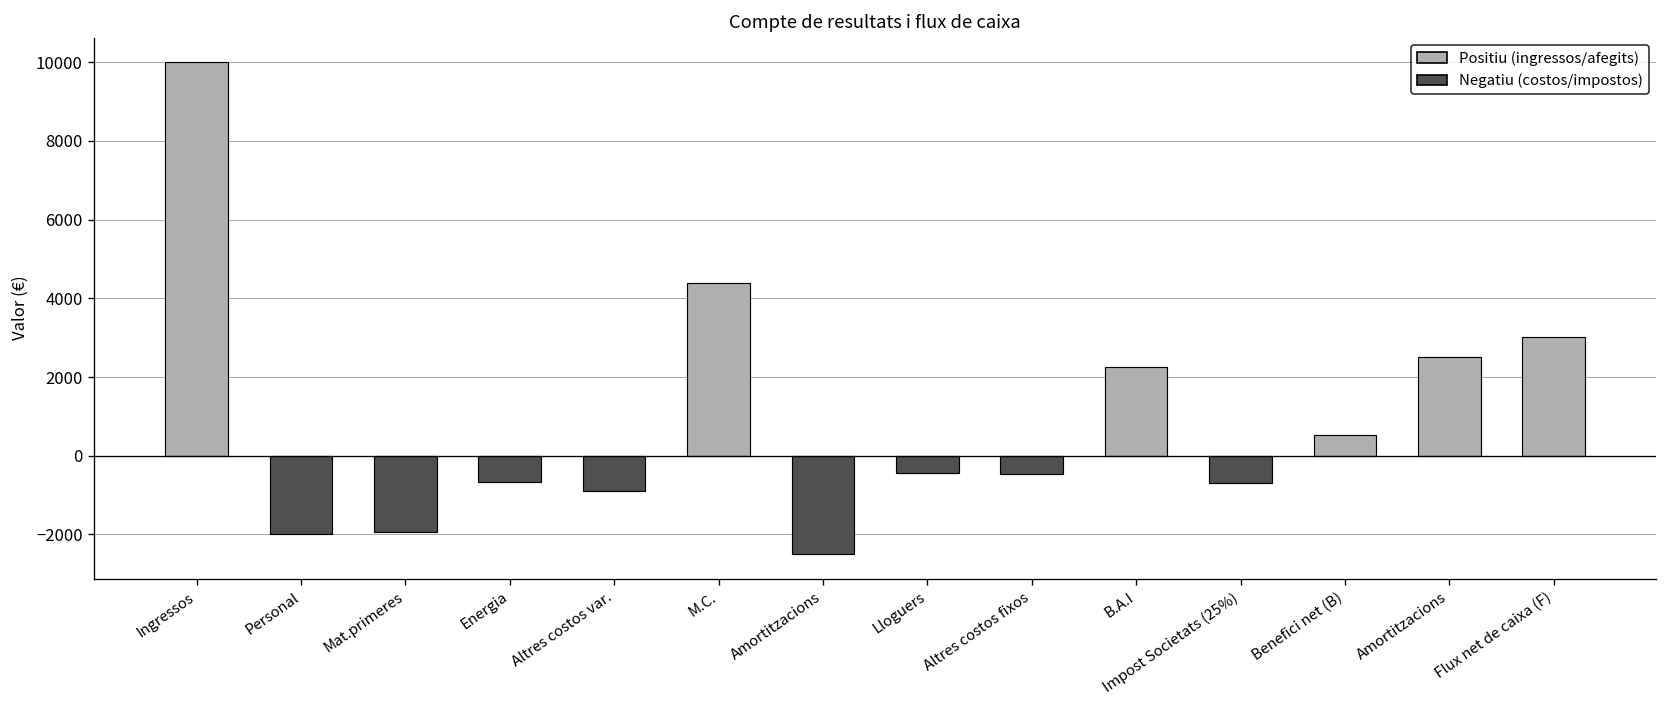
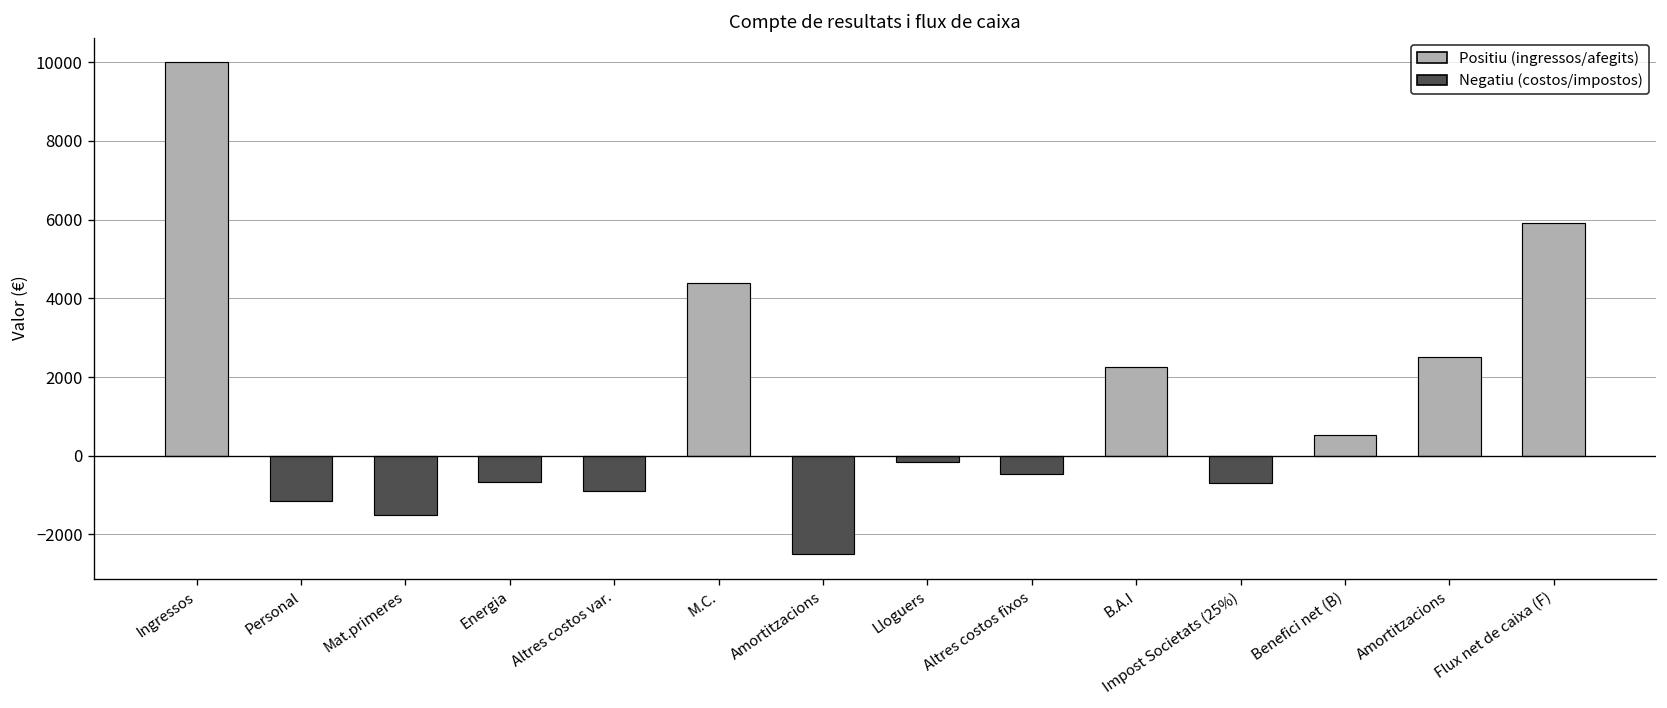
Personal: -2000 -> -1200
Mat.primeres: -1900 -> -1500
Lloguers: -400 -> -200
Flux net de caixa (F): 3000 -> 5900
